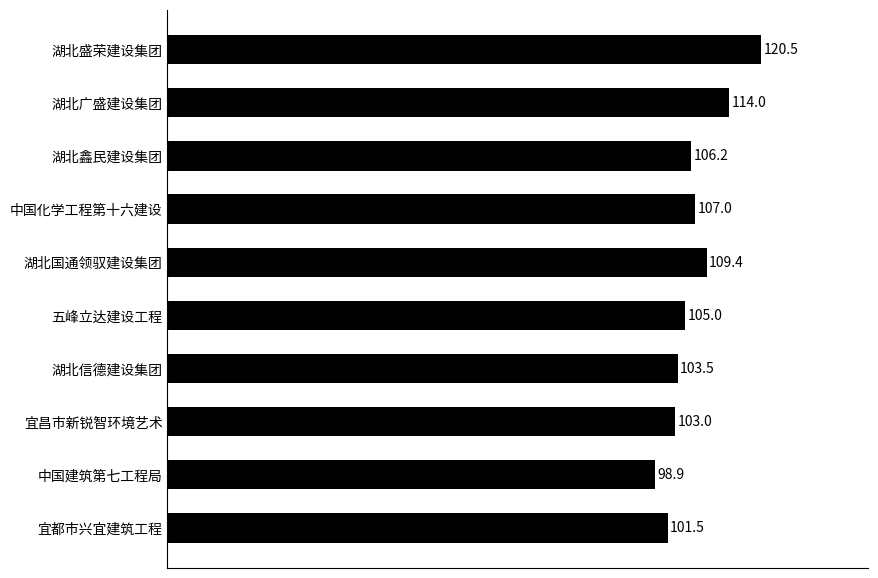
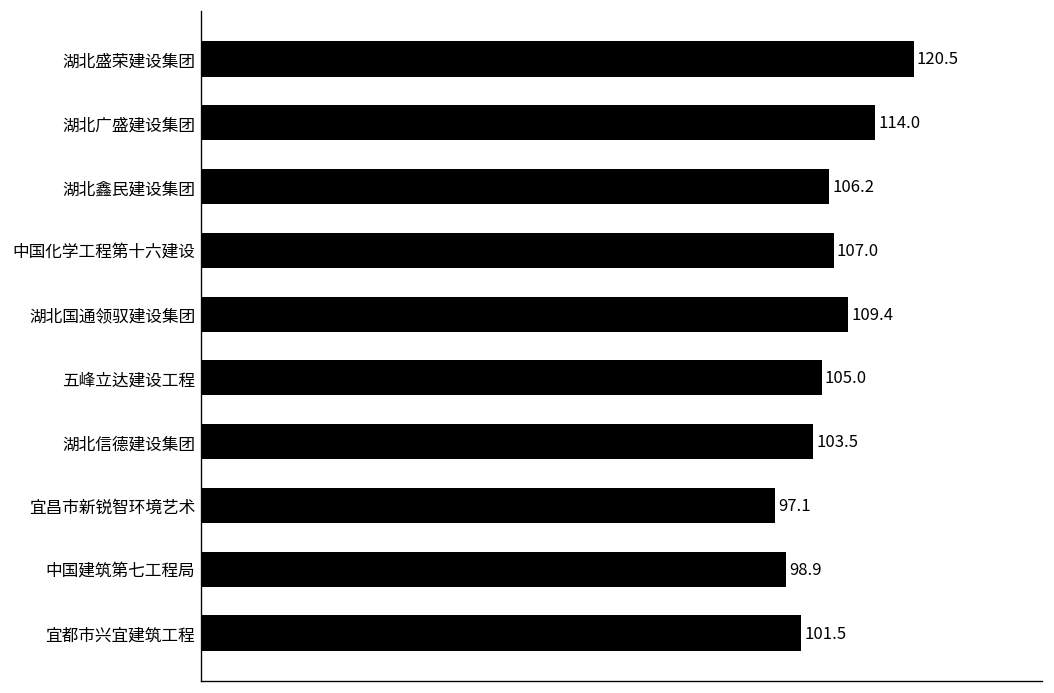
宜昌市新锐智环境艺术: 103.0 -> 97.1
